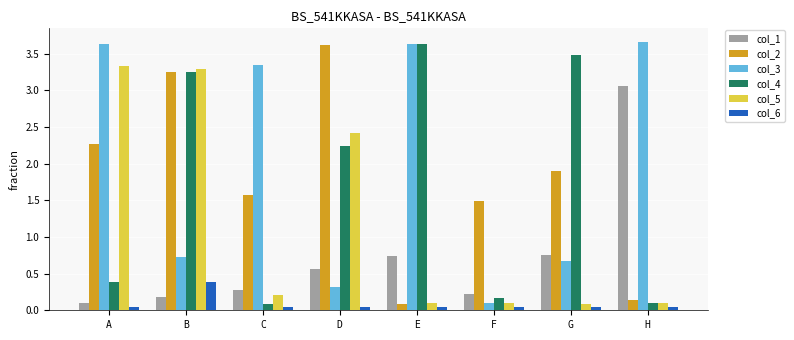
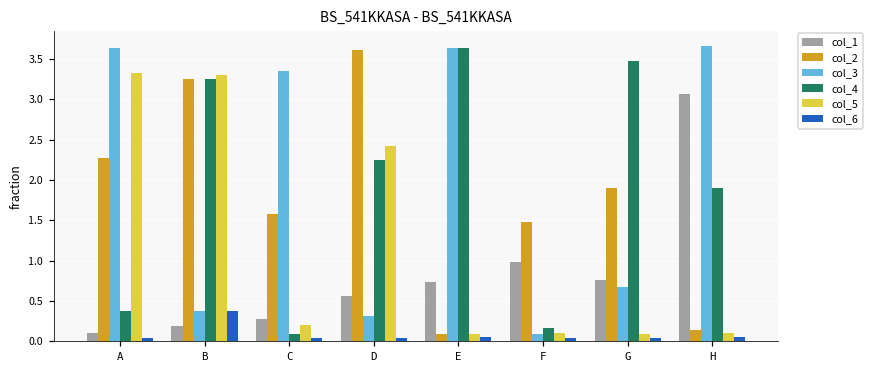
col_3, B: 0.7 -> 0.4
col_1, F: 0.2 -> 1.0
col_4, H: 0.1 -> 1.9
